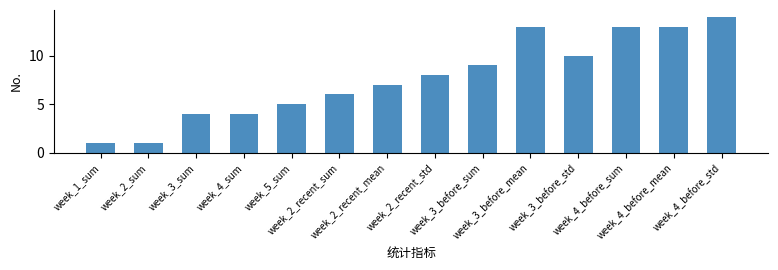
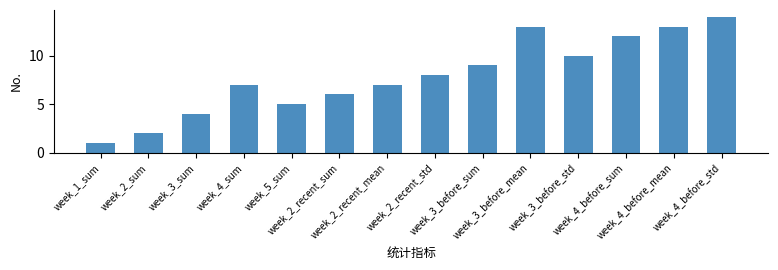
week_2_sum: 1 -> 2
week_4_sum: 4 -> 7
week_4_before_sum: 13 -> 12
